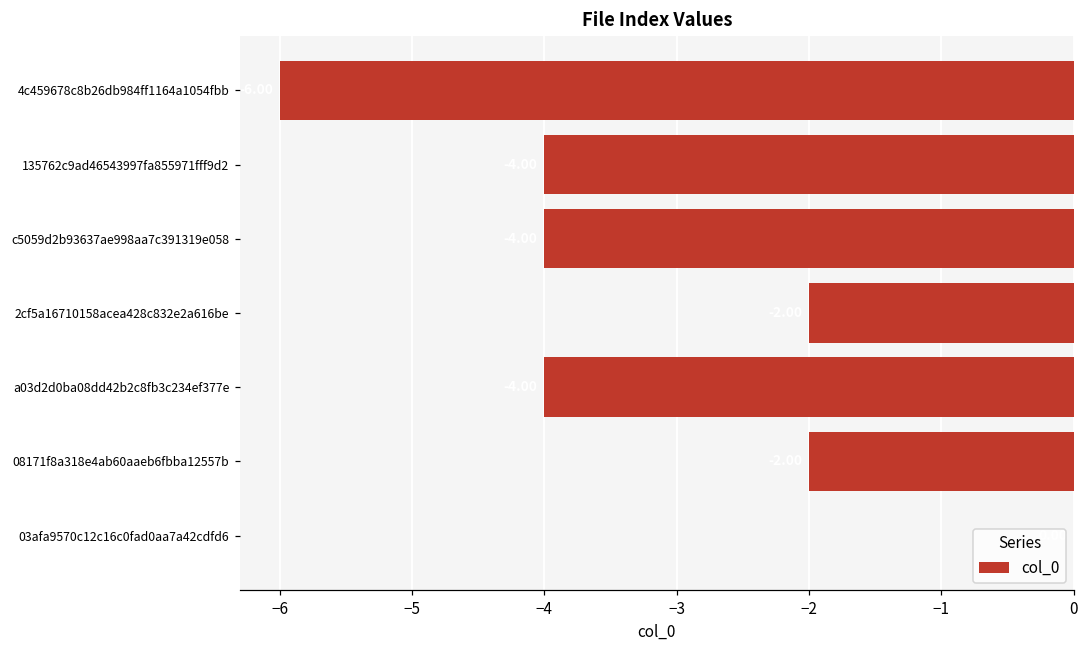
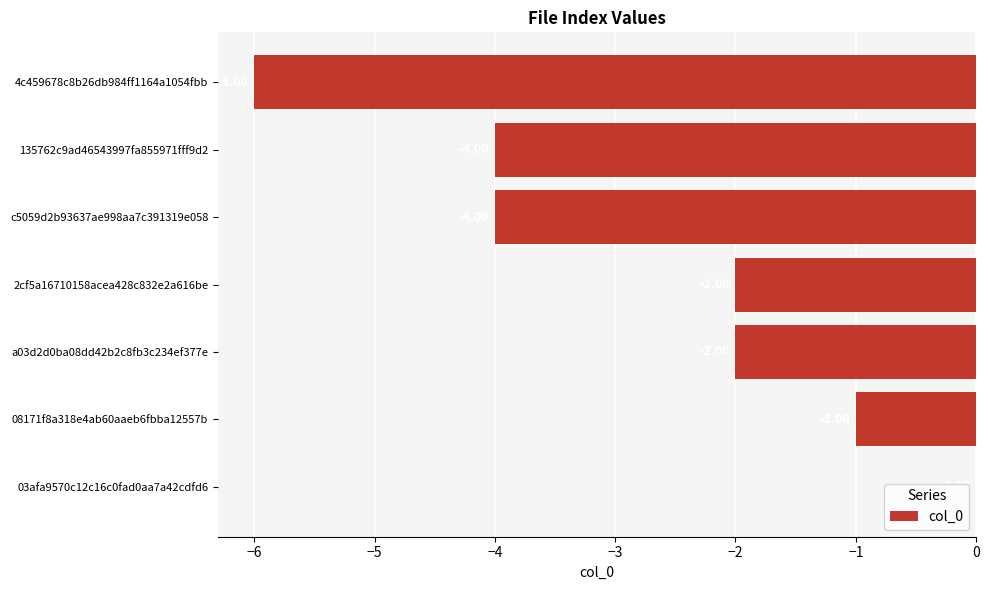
a03d2d0ba08dd42b2c8fb3c234ef377e: -4.00 -> -2.00
08171f8a318e4ab60aaeb6fbba12557b: -2.00 -> -1.00
